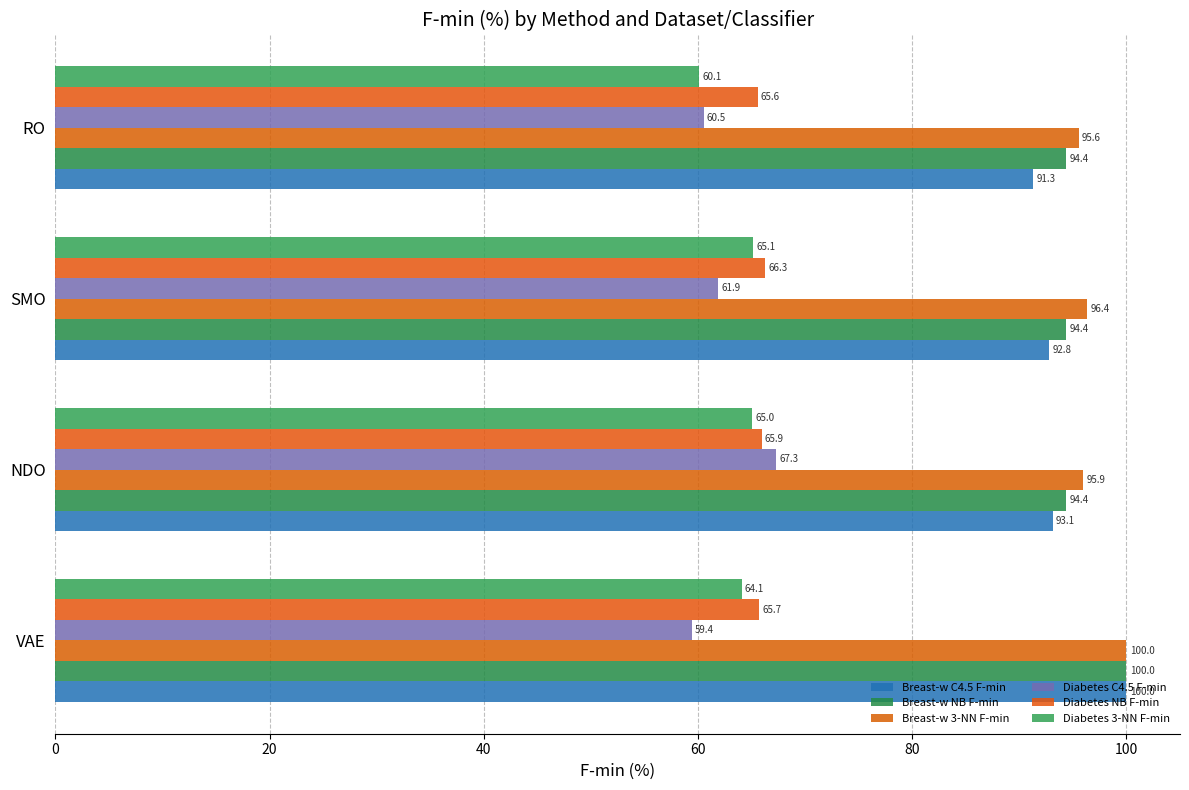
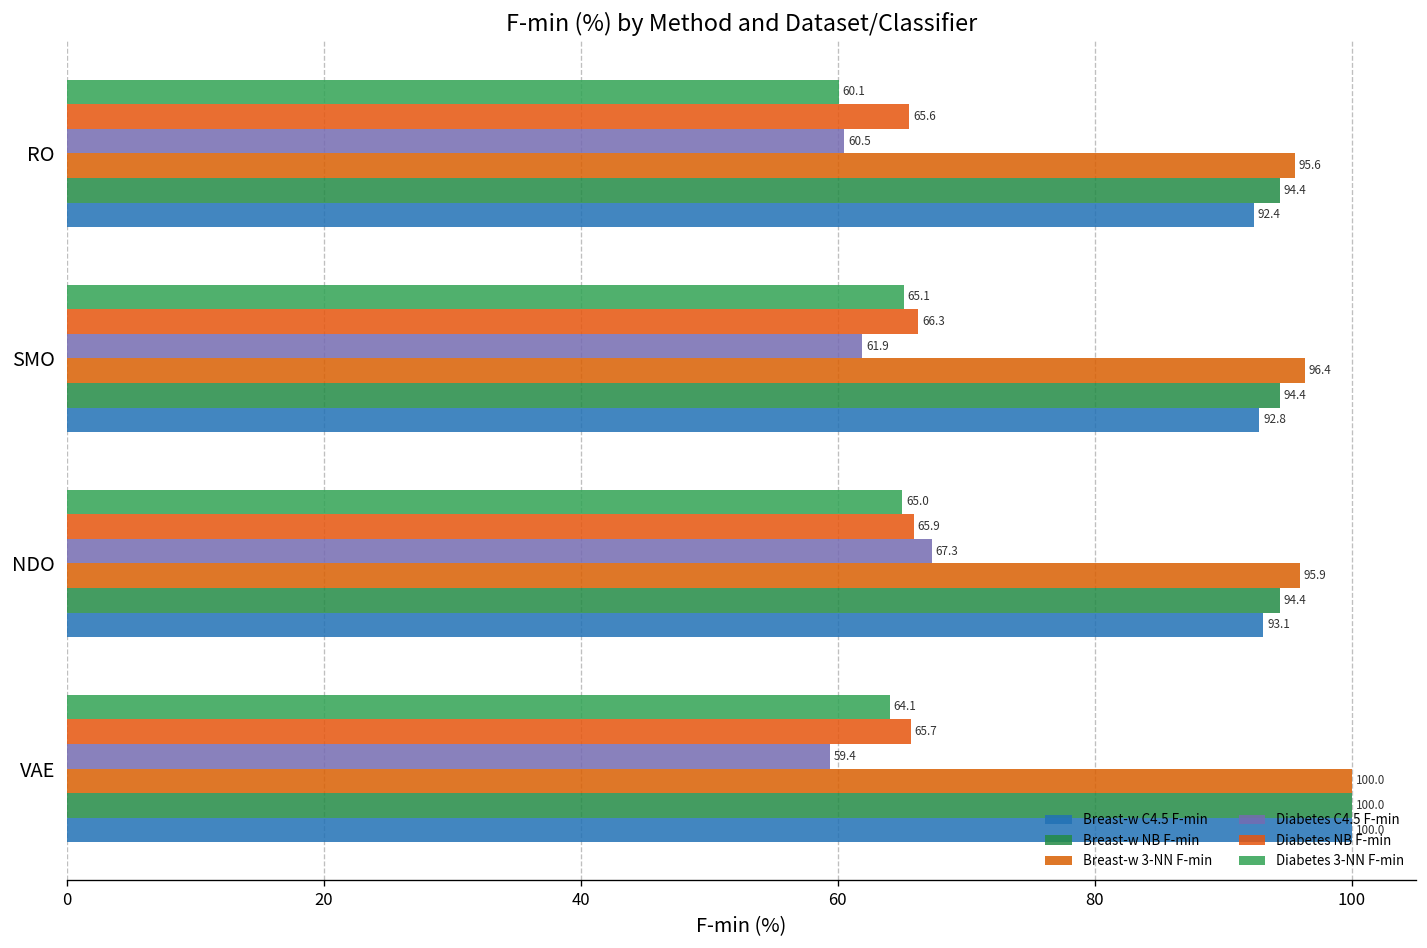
Breast-w C4.5 F-min, RO: 91.3 -> 92.4
